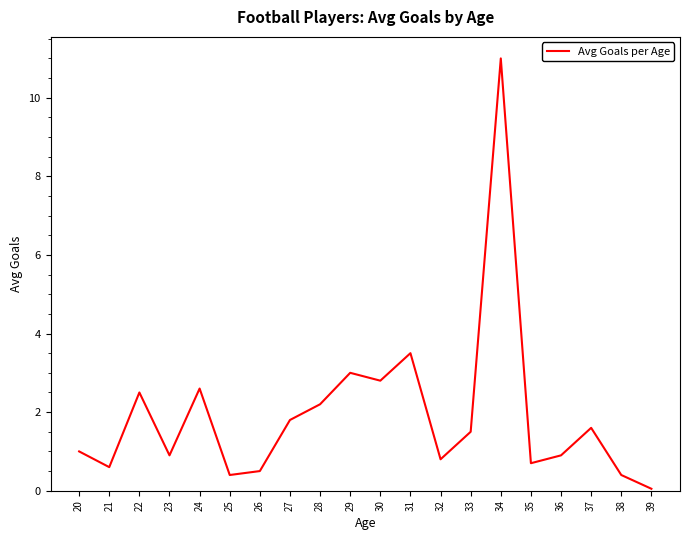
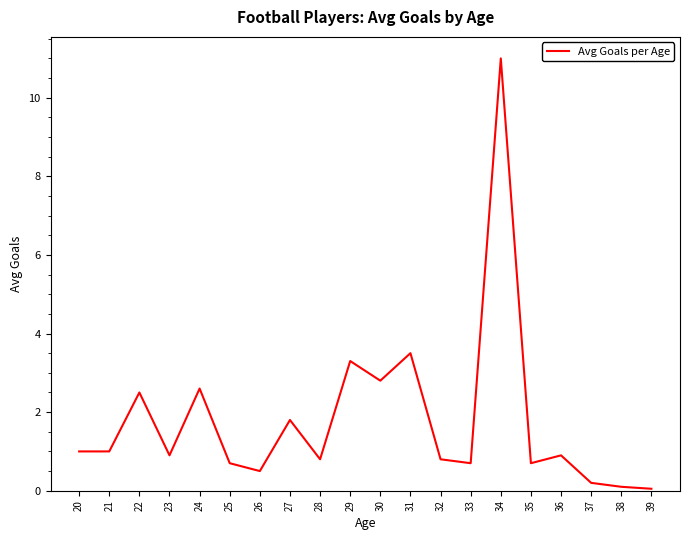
21: 0.6 -> 1.0
25: 0.4 -> 0.7
28: 2.2 -> 0.8
29: 3.0 -> 3.3
33: 1.5 -> 0.7
37: 1.6 -> 0.2
38: 0.4 -> 0.1
